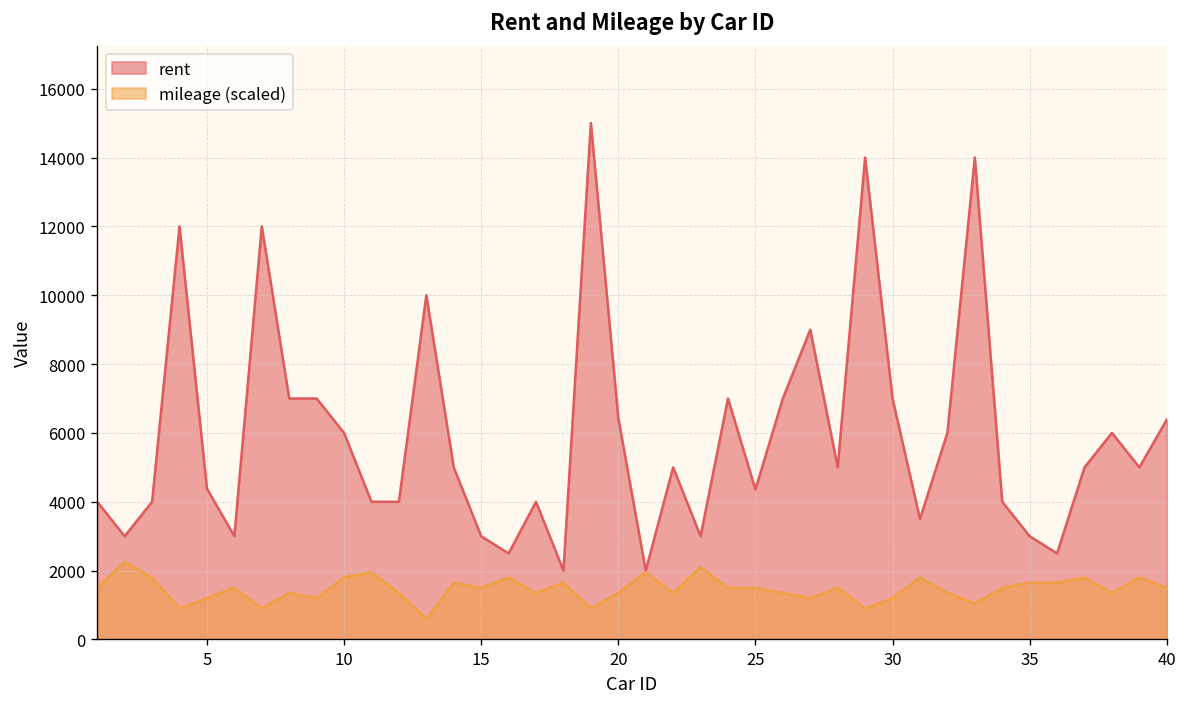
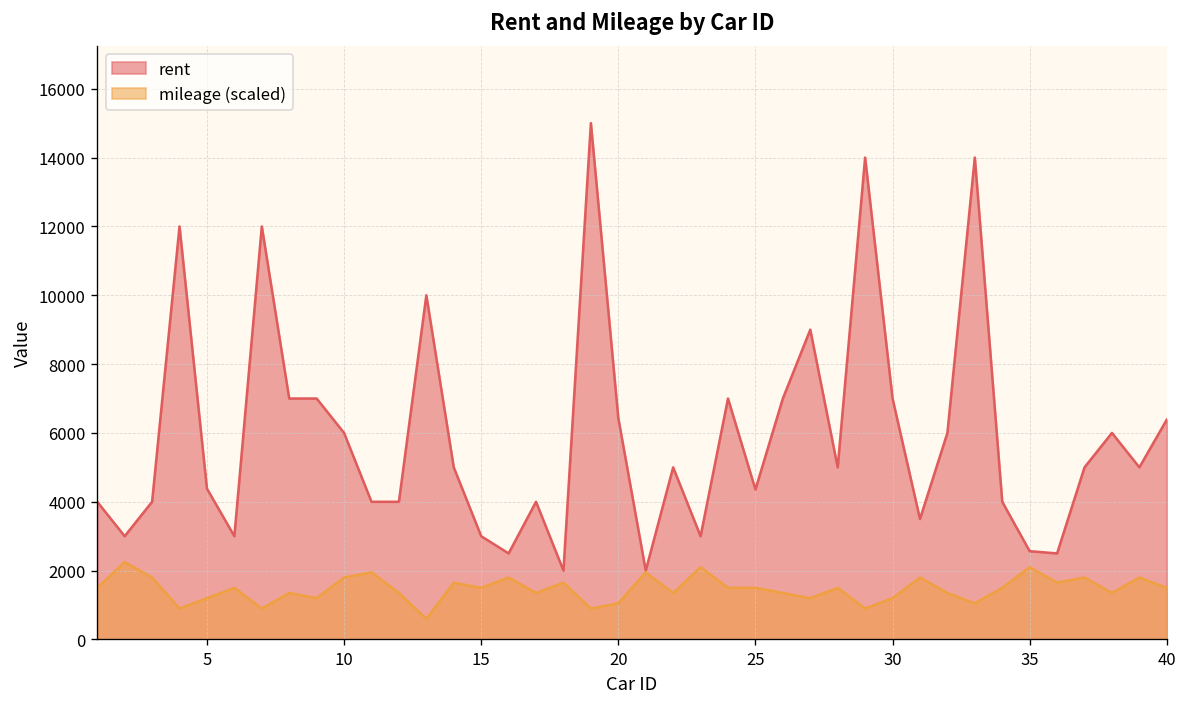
mileage (scaled), 20: 1400 -> 1100
rent, 35: 3000 -> 2600
mileage (scaled), 35: 1700 -> 2100
